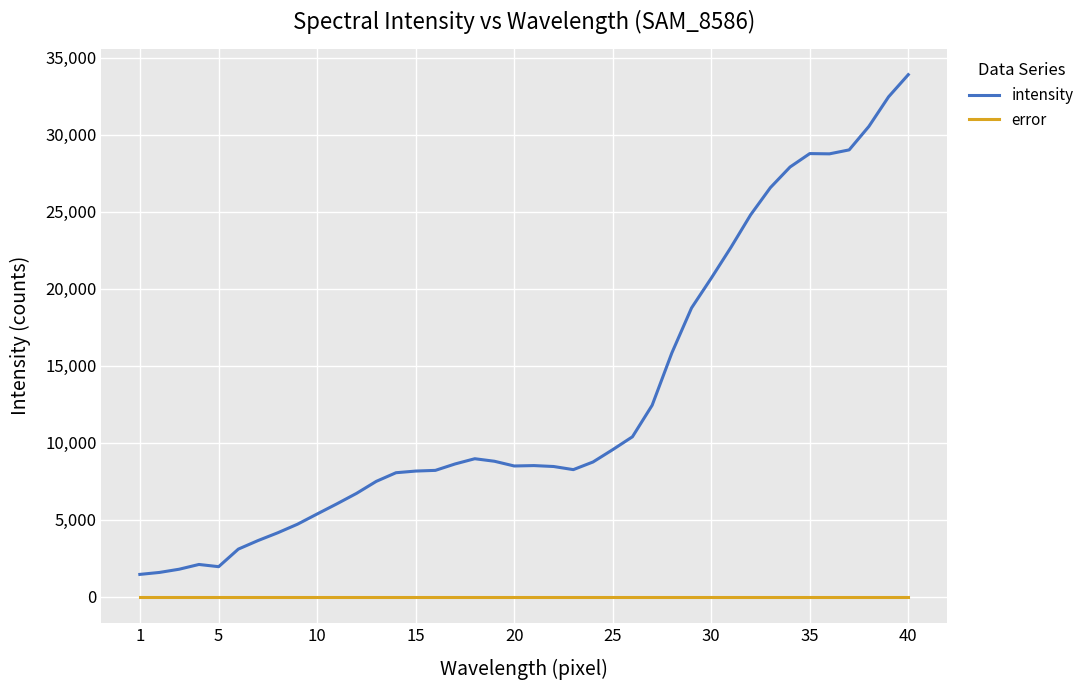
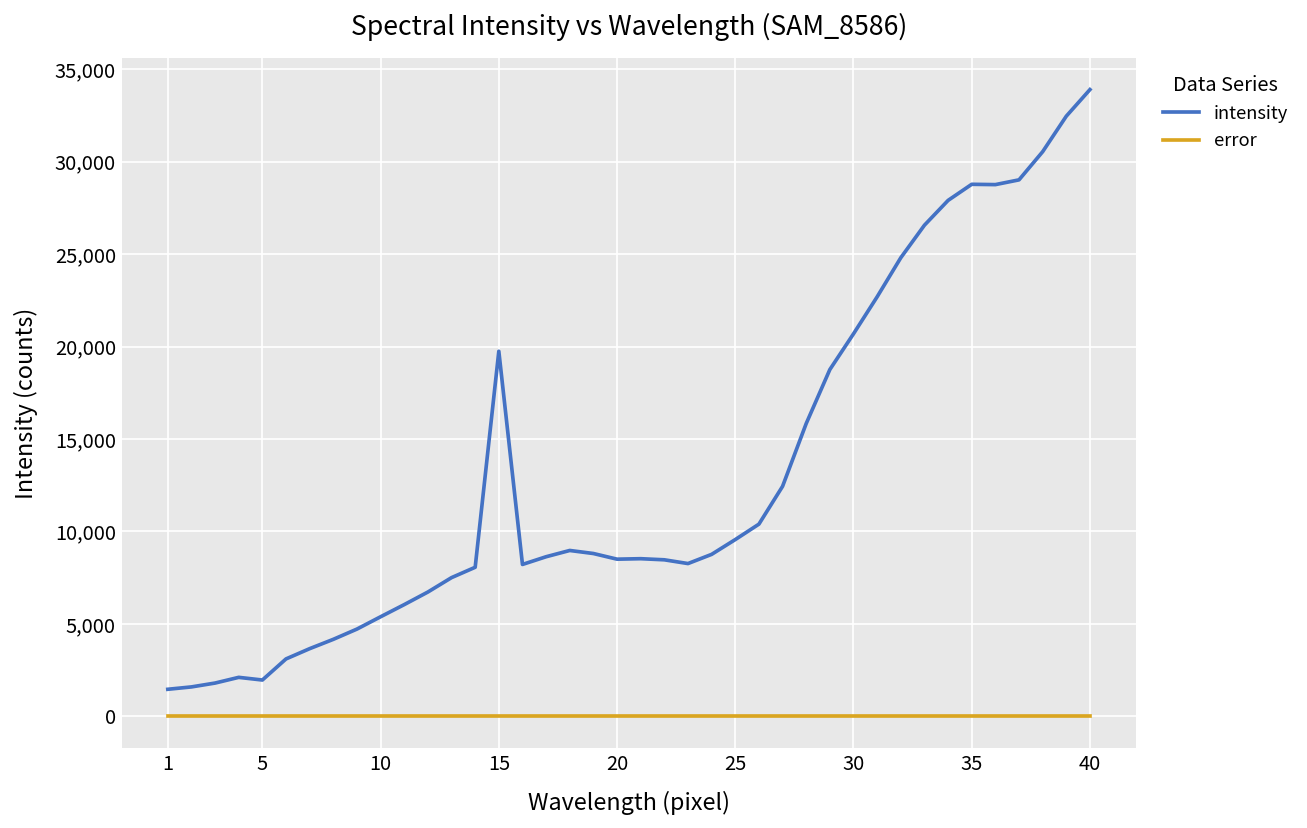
intensity, 15: 8,200 -> 19,700
